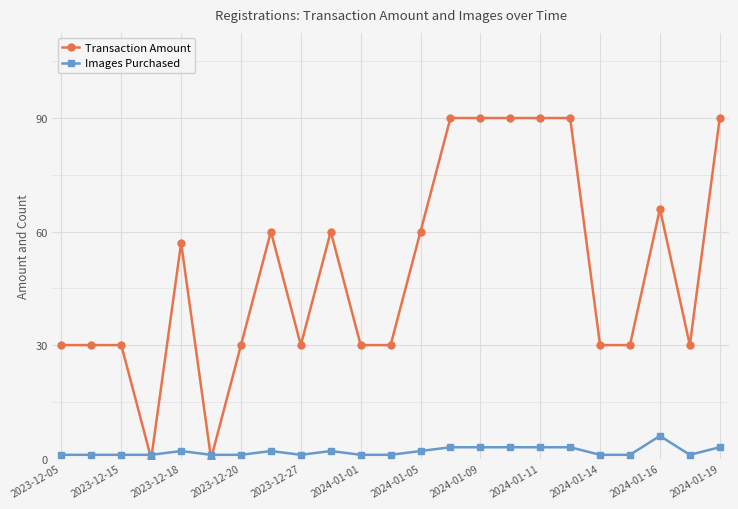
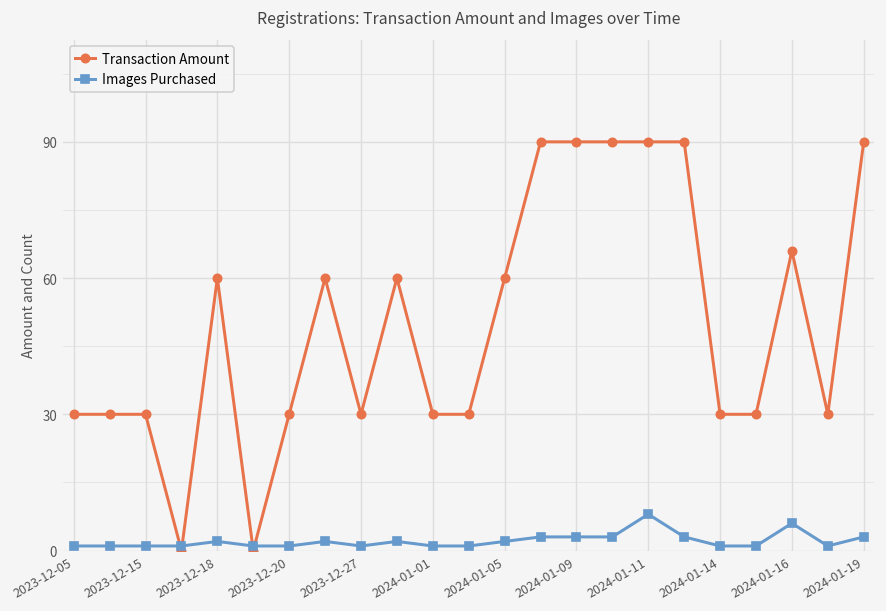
Transaction Amount, 2023-12-18: 57 -> 60
Images Purchased, 2024-01-11: 3 -> 8
